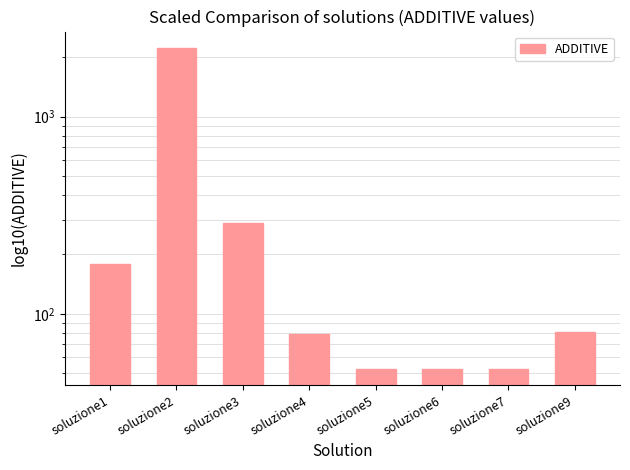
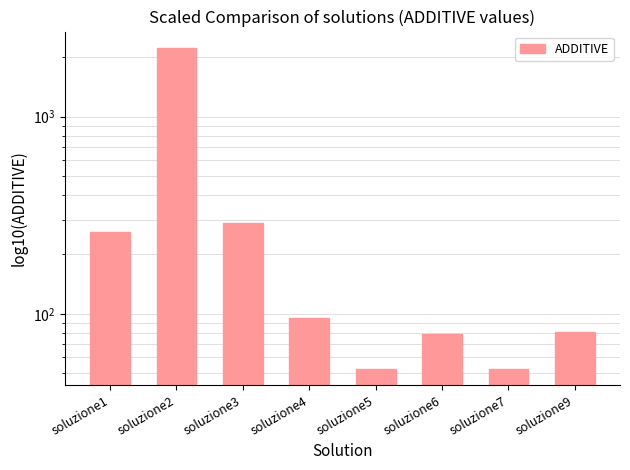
soluzione1: 180 -> 260
soluzione4: 79 -> 90
soluzione6: 52 -> 79
